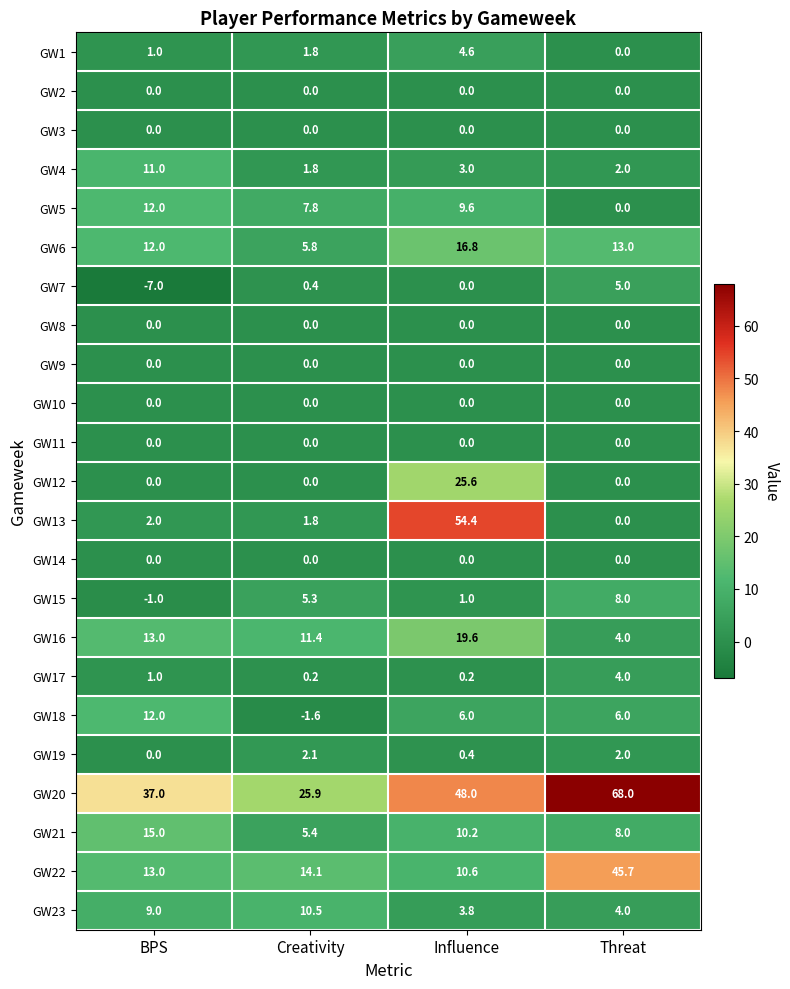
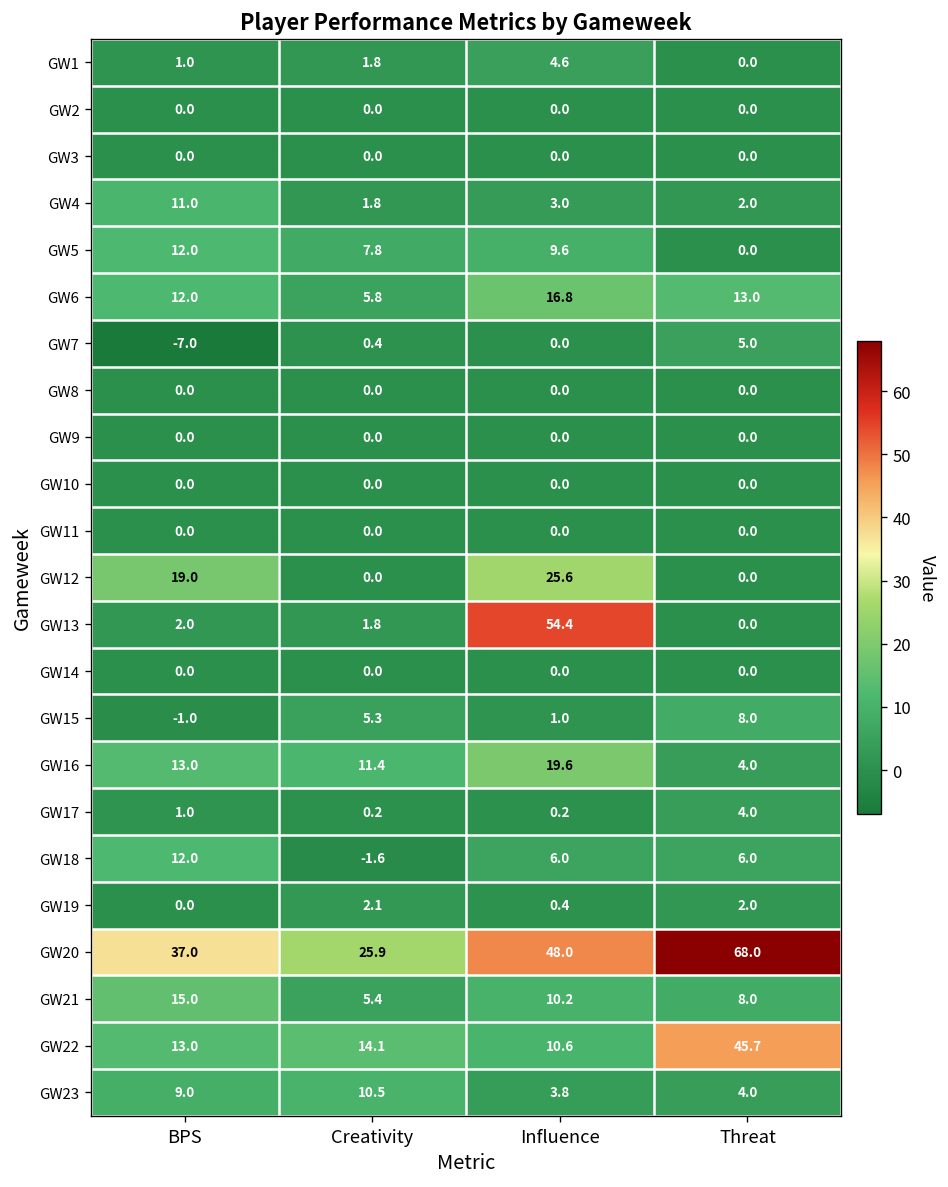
GW12, BPS: 0.0 -> 19.0
